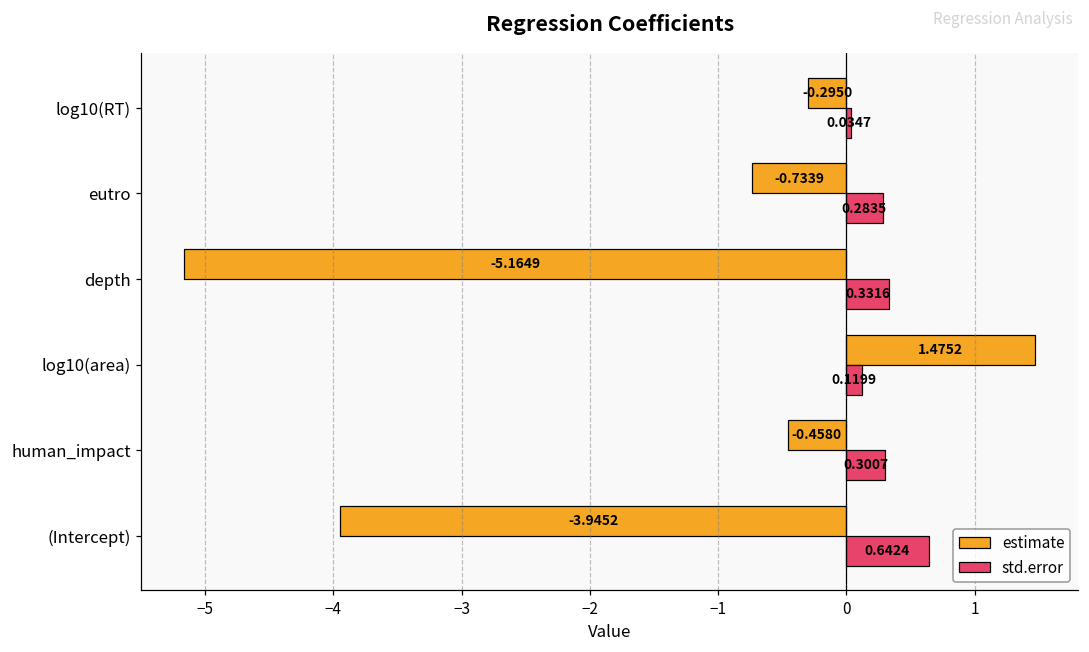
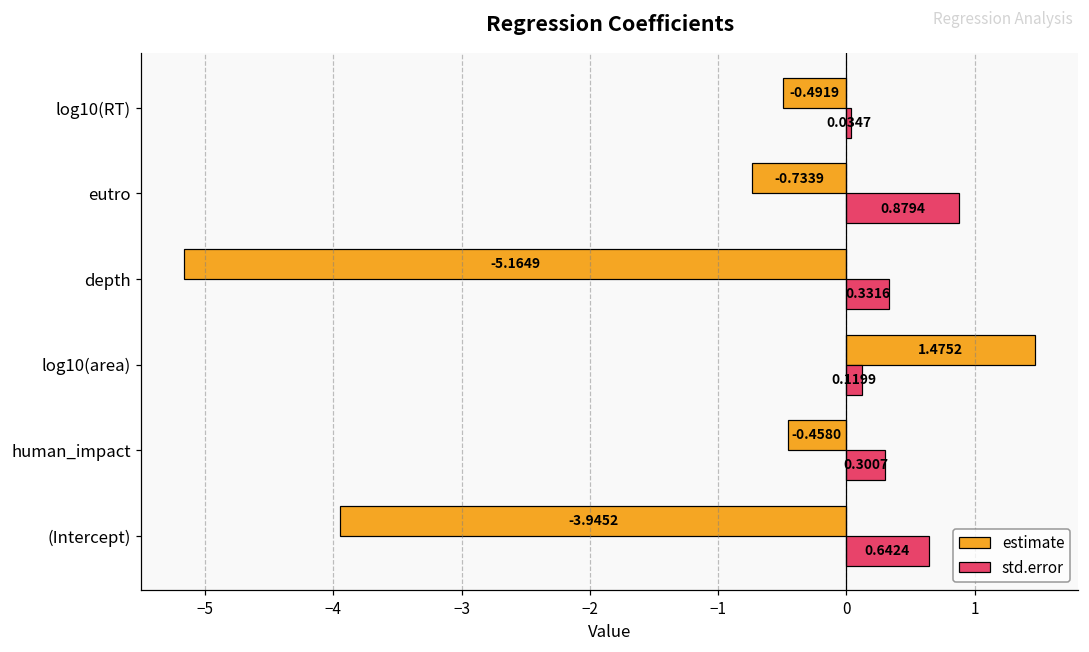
estimate, log10(RT): -0.2950 -> -0.4919
std.error, eutro: 0.2835 -> 0.8794
